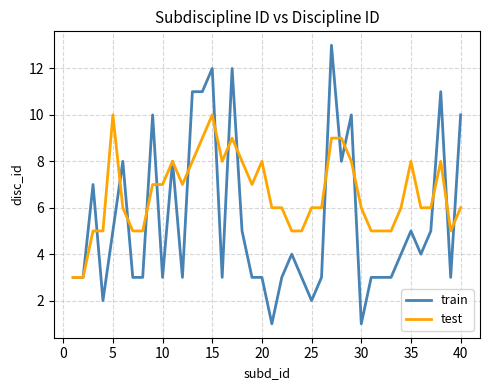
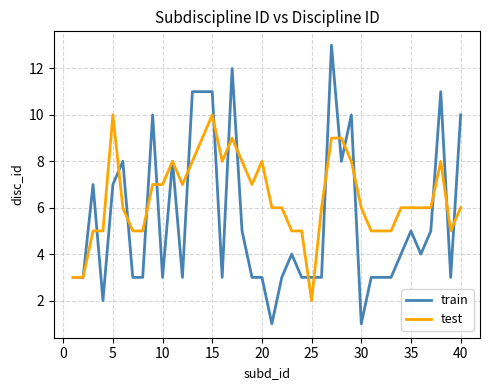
train, 5: 5 -> 7
train, 15: 12 -> 11
train, 25: 2 -> 3
test, 25: 6 -> 2
test, 35: 8 -> 6
